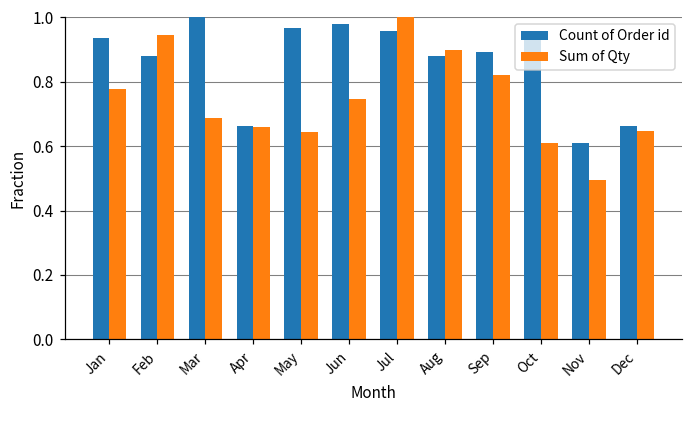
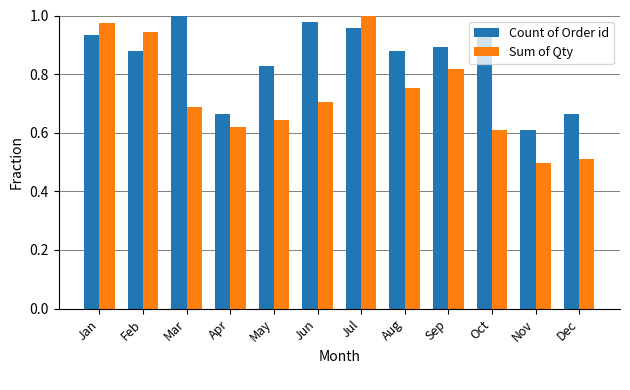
Sum of Qty, Jan: 0.78 -> 0.97
Sum of Qty, Apr: 0.66 -> 0.62
Count of Order id, May: 0.97 -> 0.83
Sum of Qty, Jun: 0.75 -> 0.71
Sum of Qty, Aug: 0.90 -> 0.75
Sum of Qty, Dec: 0.65 -> 0.51
